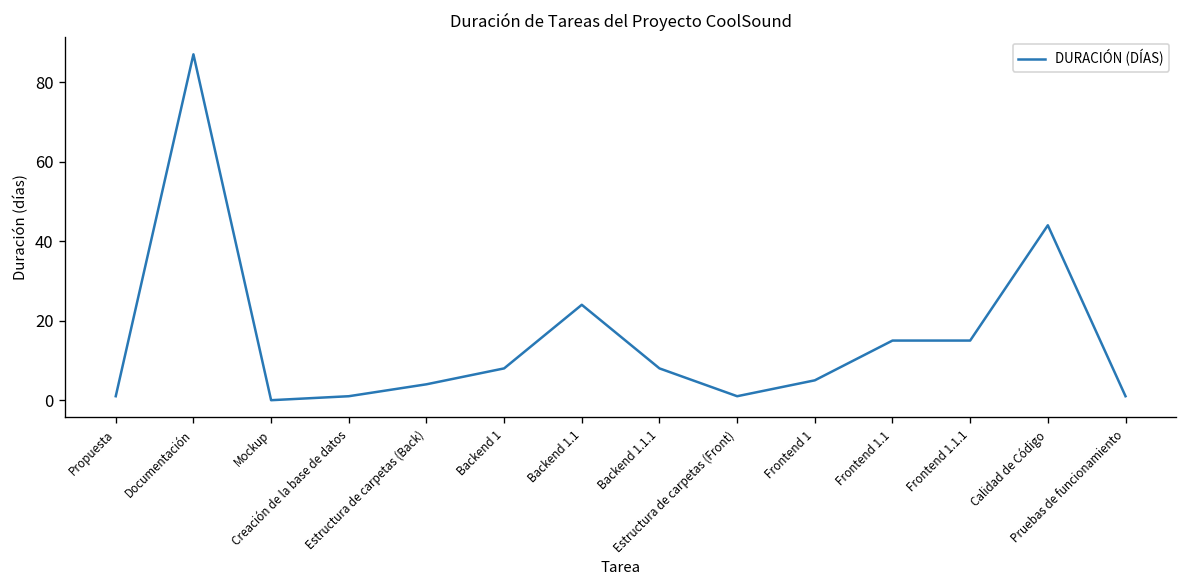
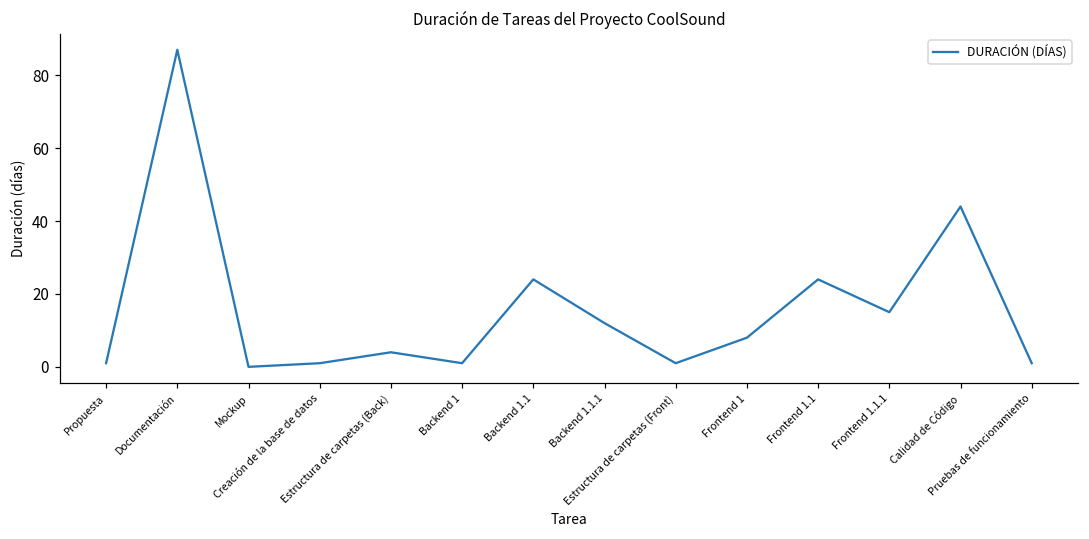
Backend 1: 8 -> 1
Backend 1.1.1: 8 -> 12
Frontend 1: 5 -> 8
Frontend 1.1: 15 -> 24
